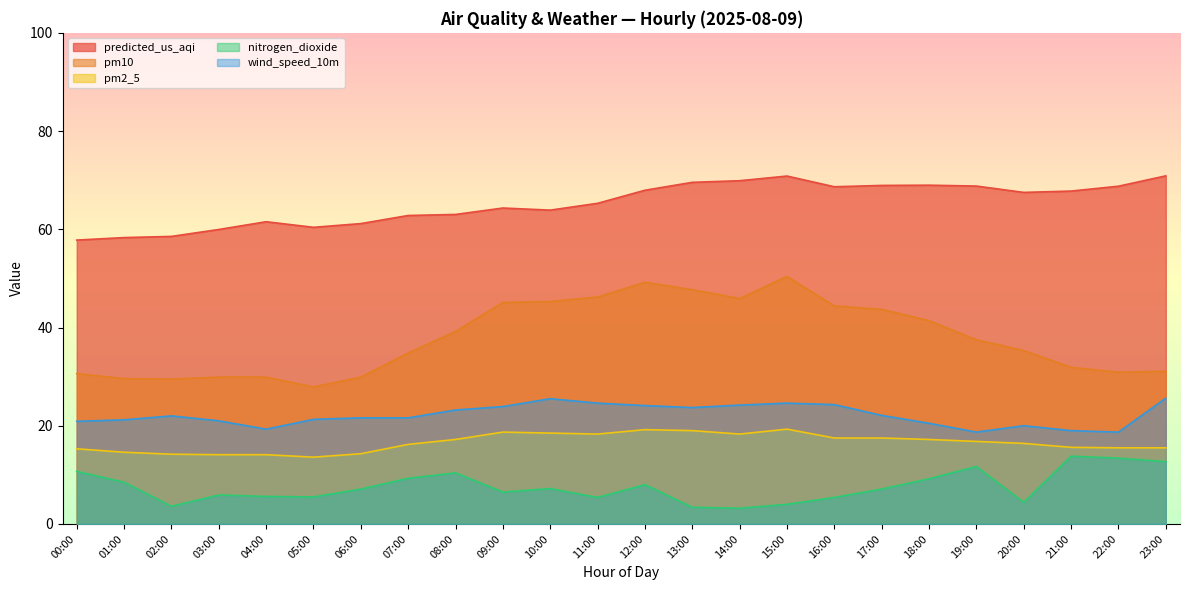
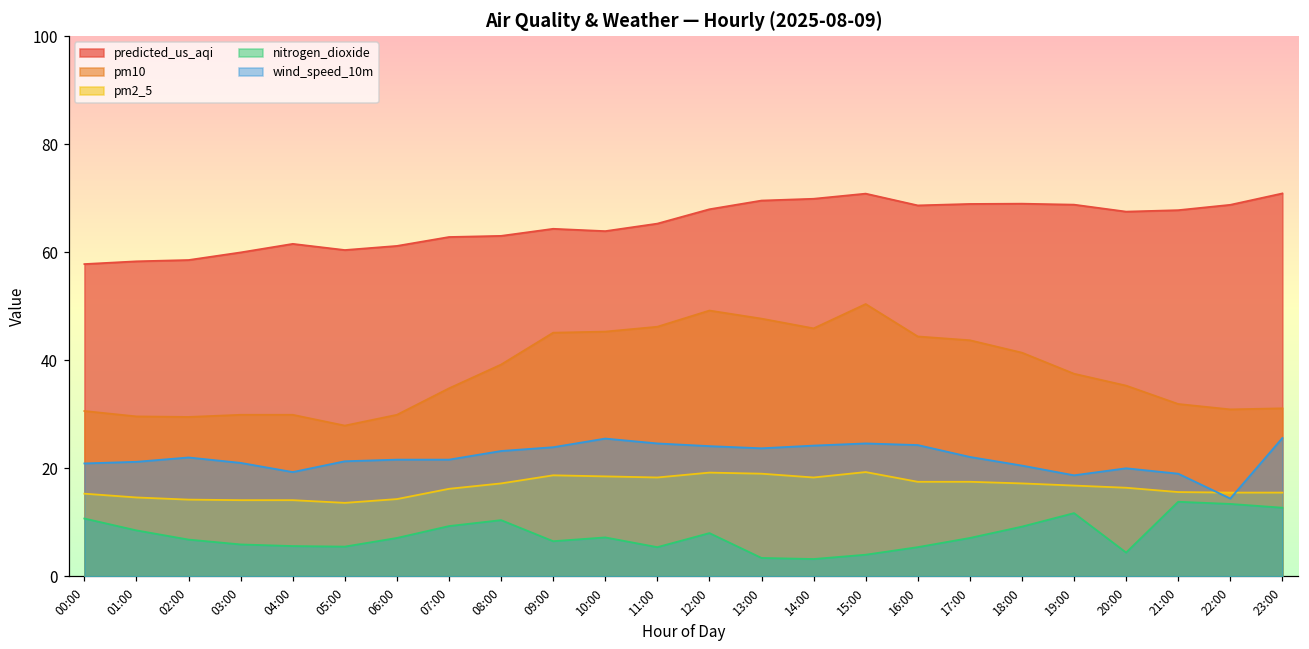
nitrogen_dioxide, 02:00: 4 -> 7
wind_speed_10m, 22:00: 19 -> 14
